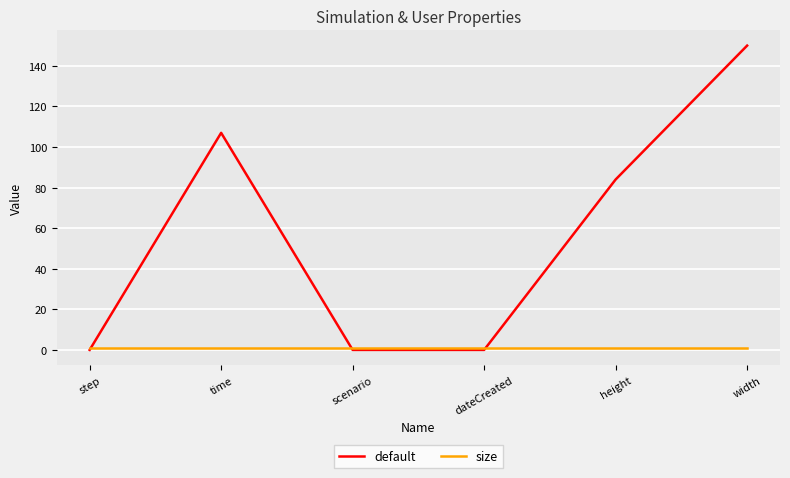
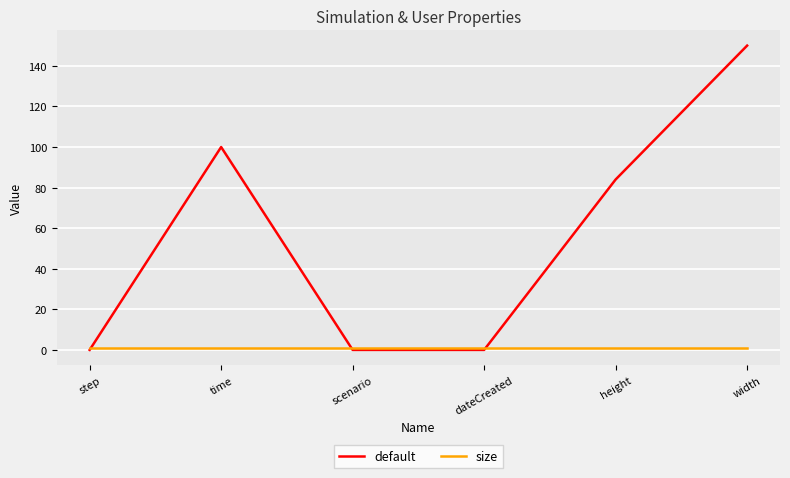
default, time: 107 -> 100
